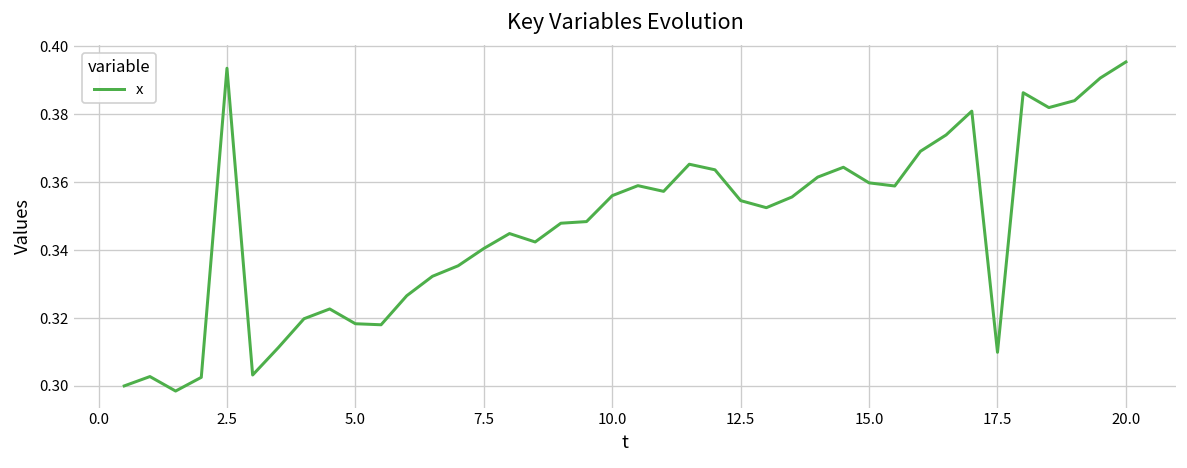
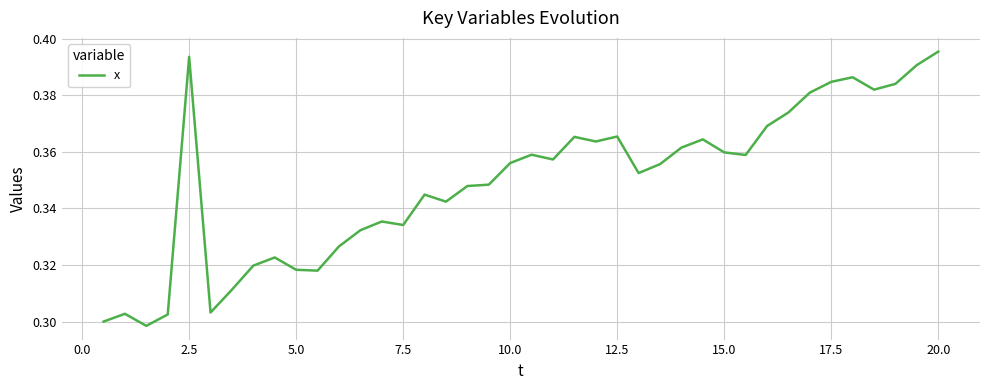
7.5: 0.340 -> 0.334
12.5: 0.355 -> 0.365
17.5: 0.310 -> 0.385
